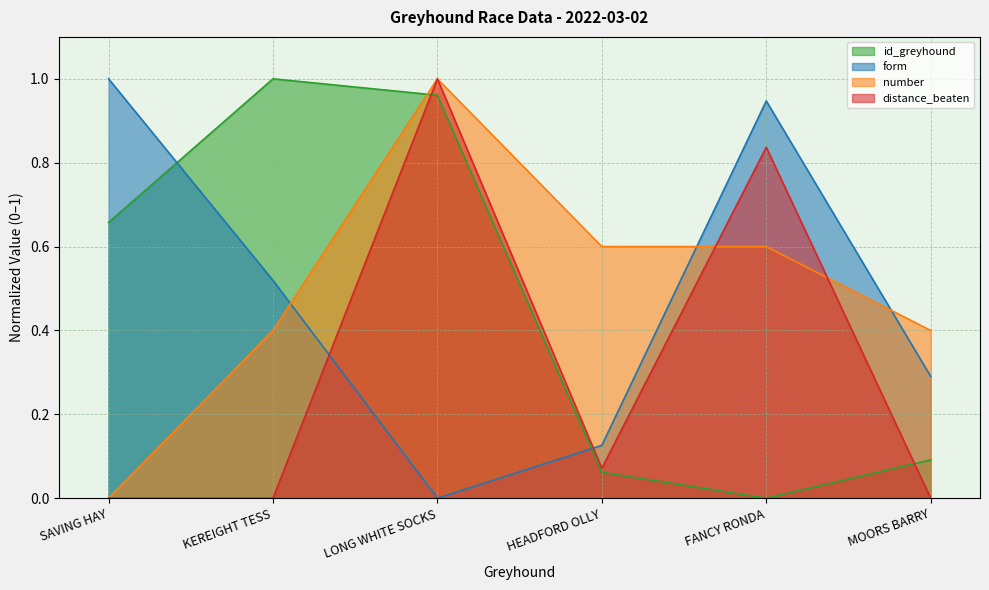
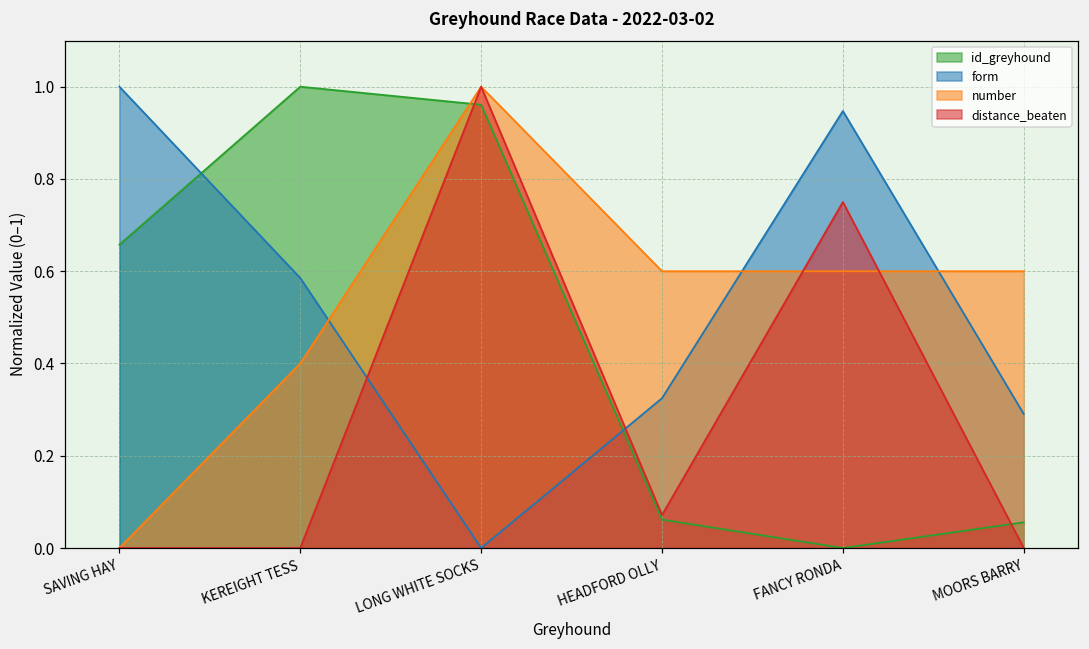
form, KEREIGHT TESS: 0.52 -> 0.59
form, HEADFORD OLLY: 0.13 -> 0.32
distance_beaten, FANCY RONDA: 0.84 -> 0.75
id_greyhound, MOORS BARRY: 0.09 -> 0.06
number, MOORS BARRY: 0.40 -> 0.60
